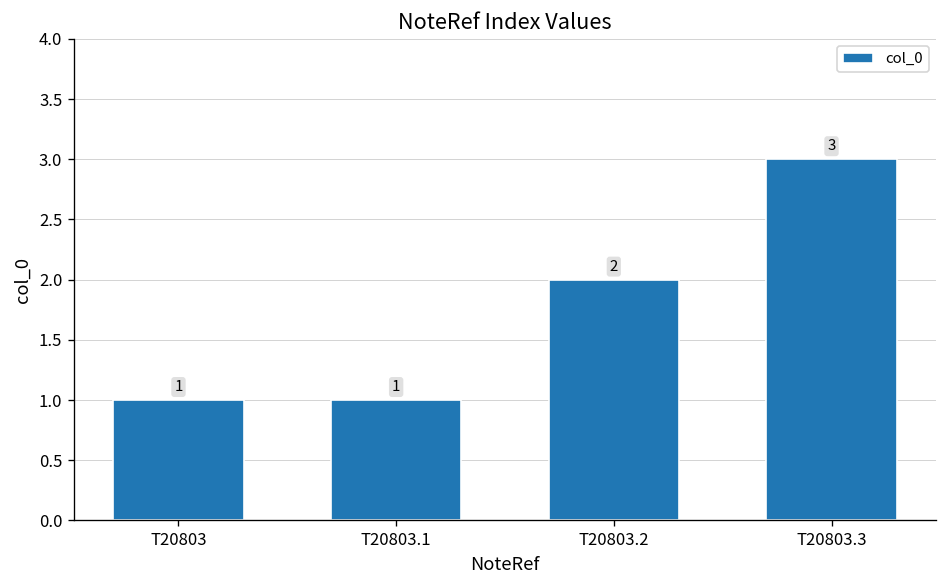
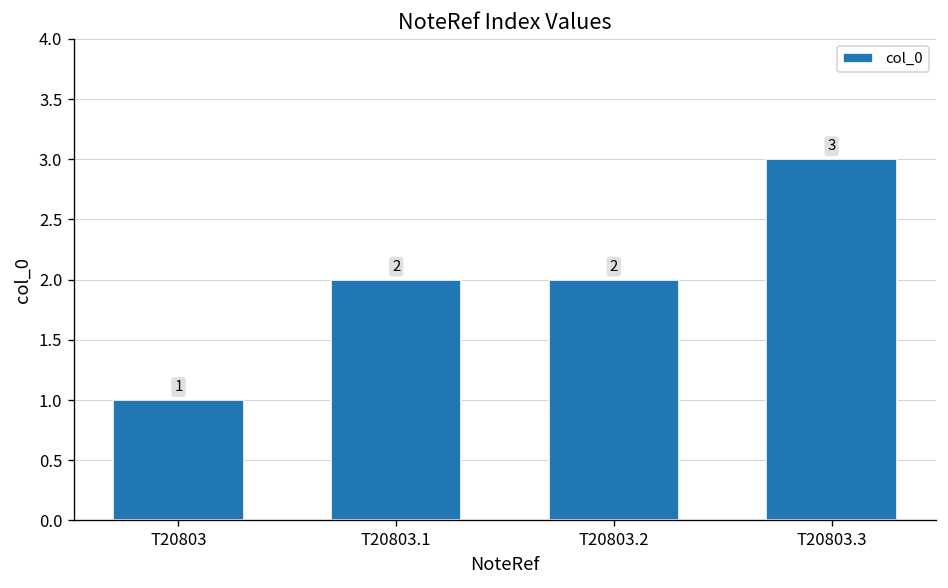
T20803.1: 1 -> 2
